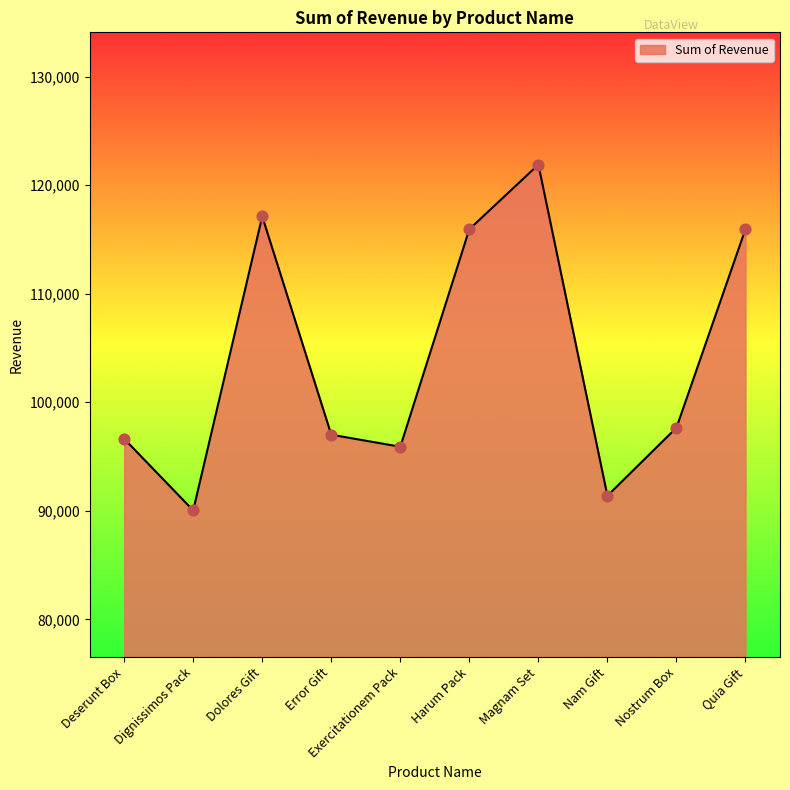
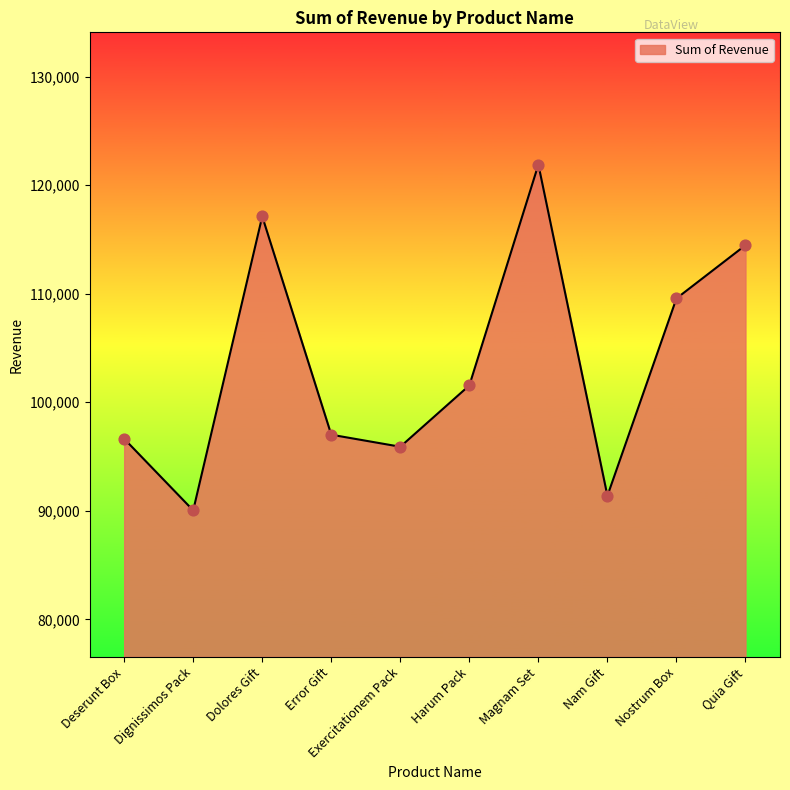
Harum Pack: 116,000 -> 101,600
Nostrum Box: 97,700 -> 109,600
Quia Gift: 116,000 -> 114,500
